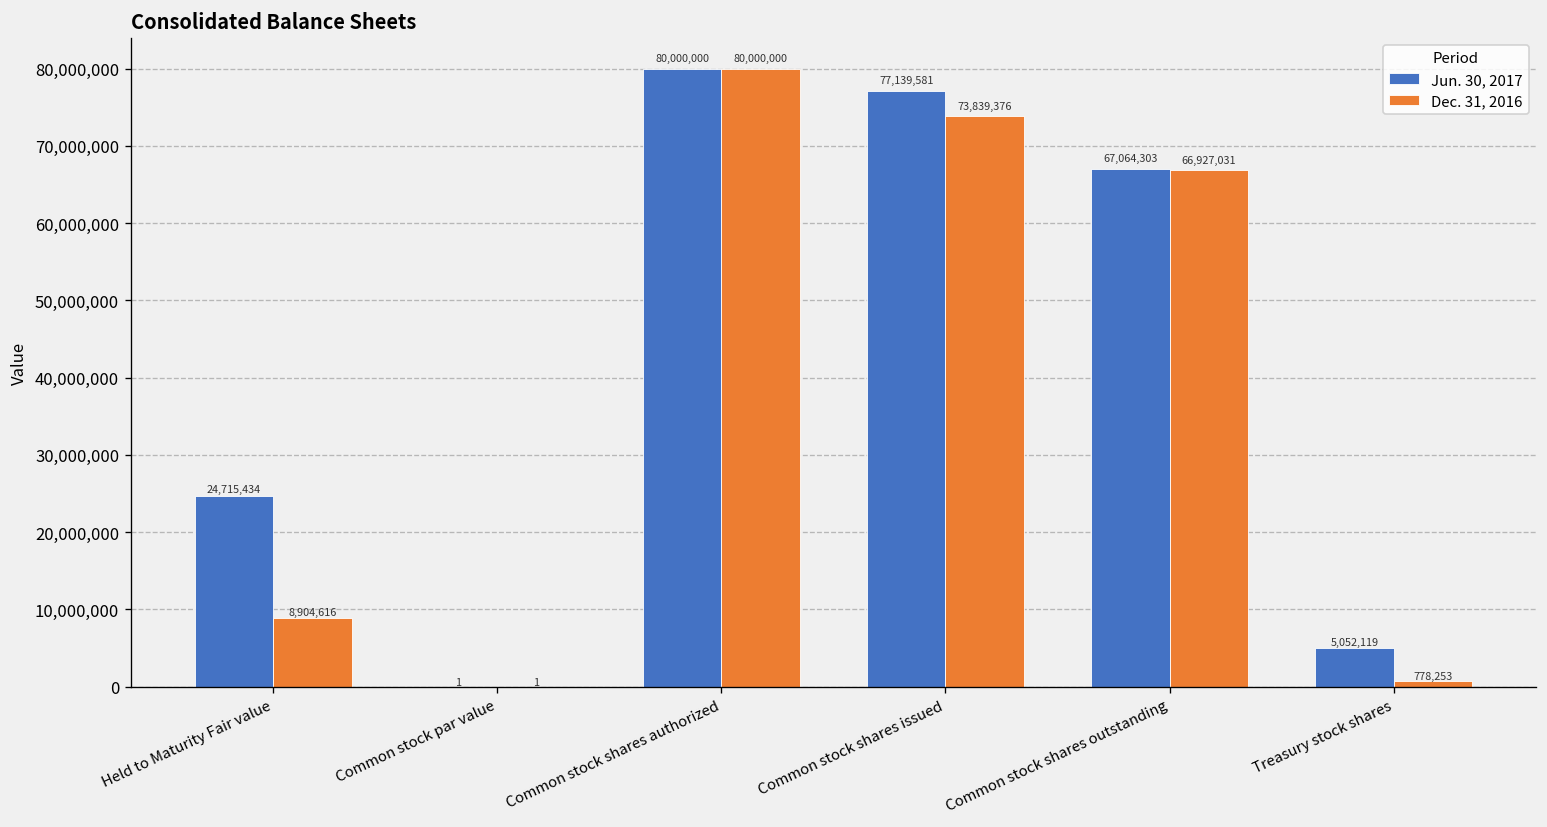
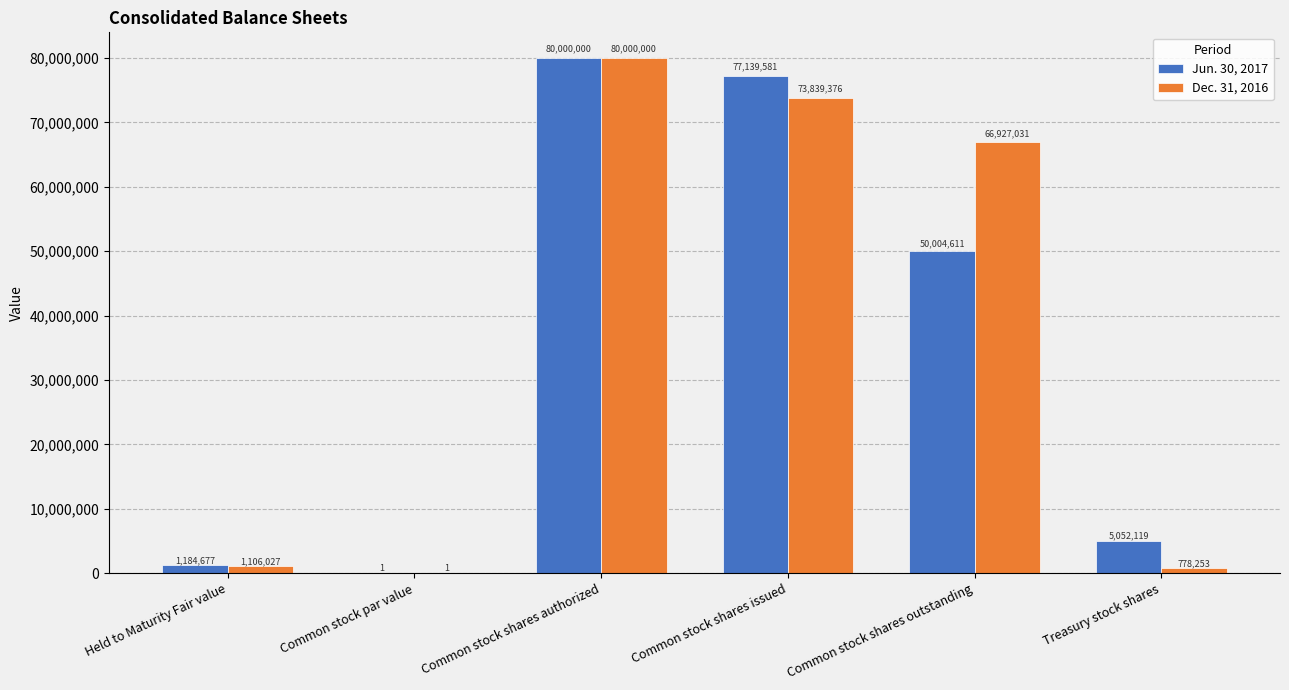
Jun. 30, 2017, Held to Maturity Fair value: 24,715,434 -> 1,184,677
Dec. 31, 2016, Held to Maturity Fair value: 8,904,616 -> 1,106,027
Jun. 30, 2017, Common stock shares outstanding: 67,064,303 -> 50,004,611
